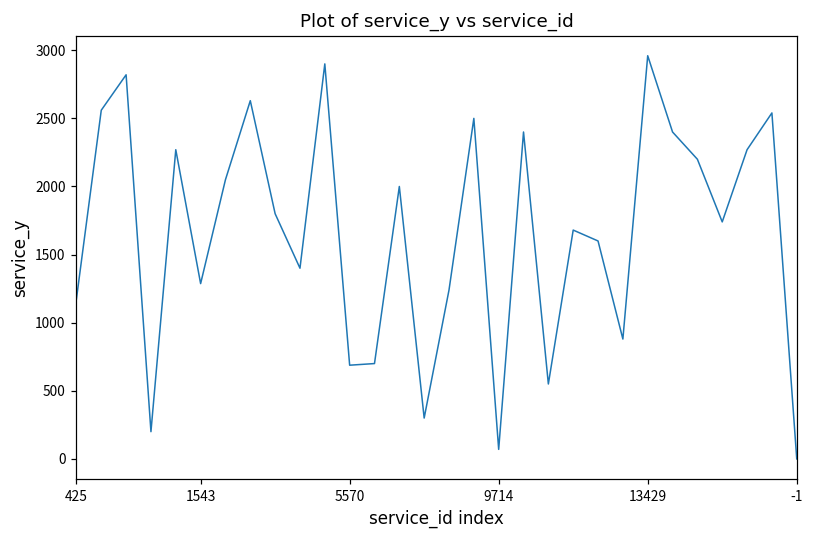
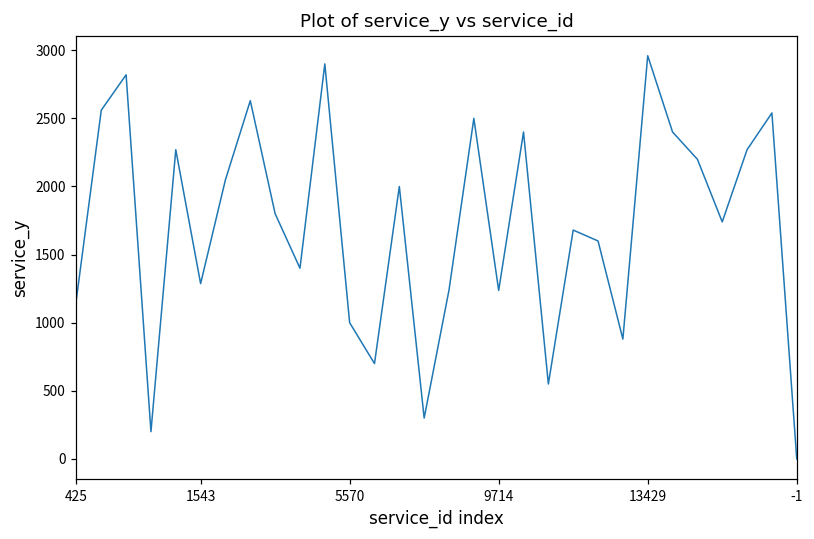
5570: 690 -> 1000
9714: 70 -> 1240
